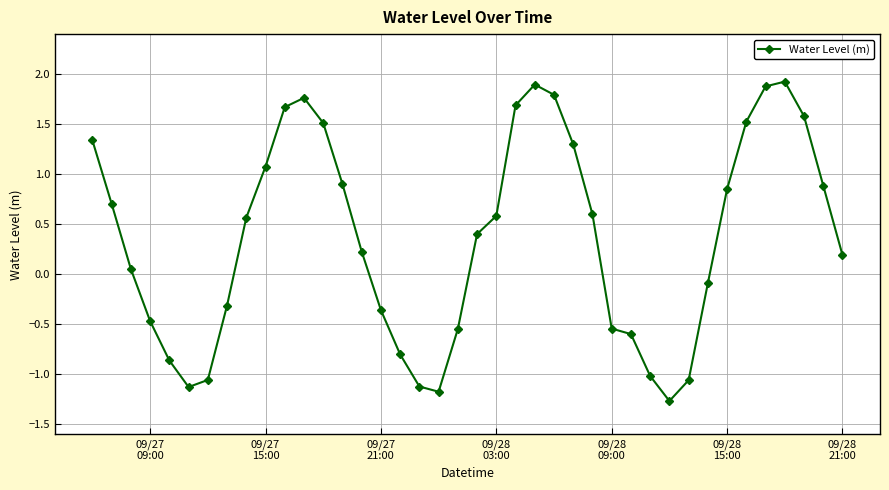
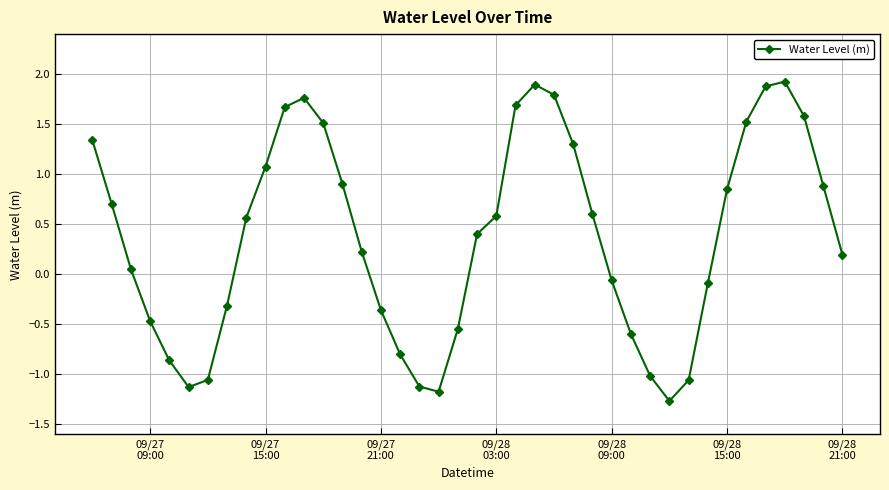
09/28 09:00: -0.54 -> -0.06
